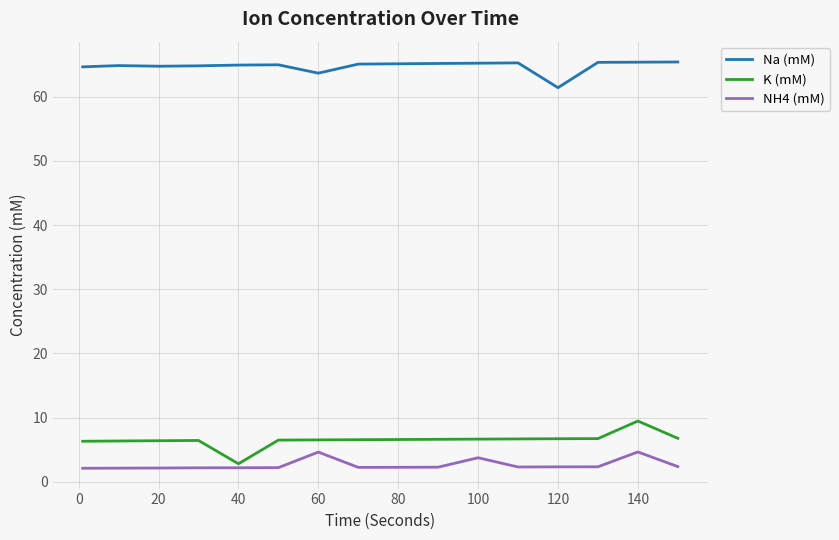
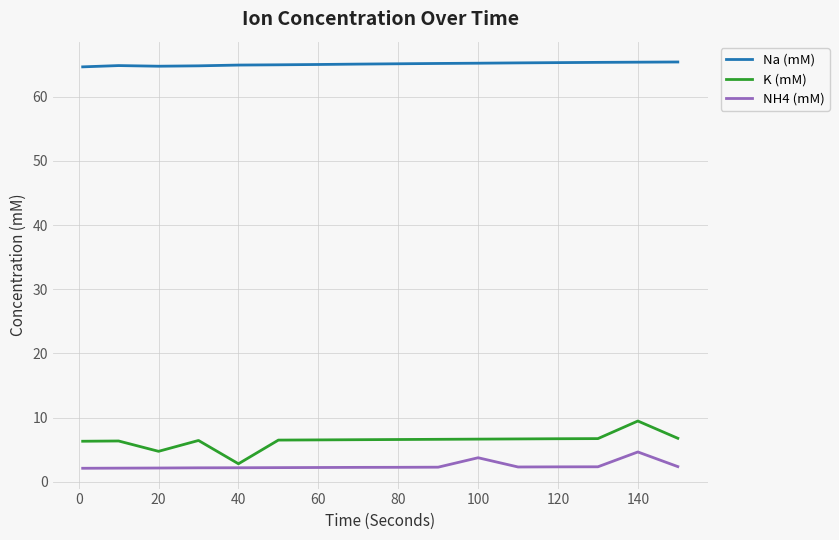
K (mM), 20: 6 -> 5
Na (mM), 60: 64 -> 65
NH4 (mM), 60: 5 -> 2
Na (mM), 120: 61 -> 65
